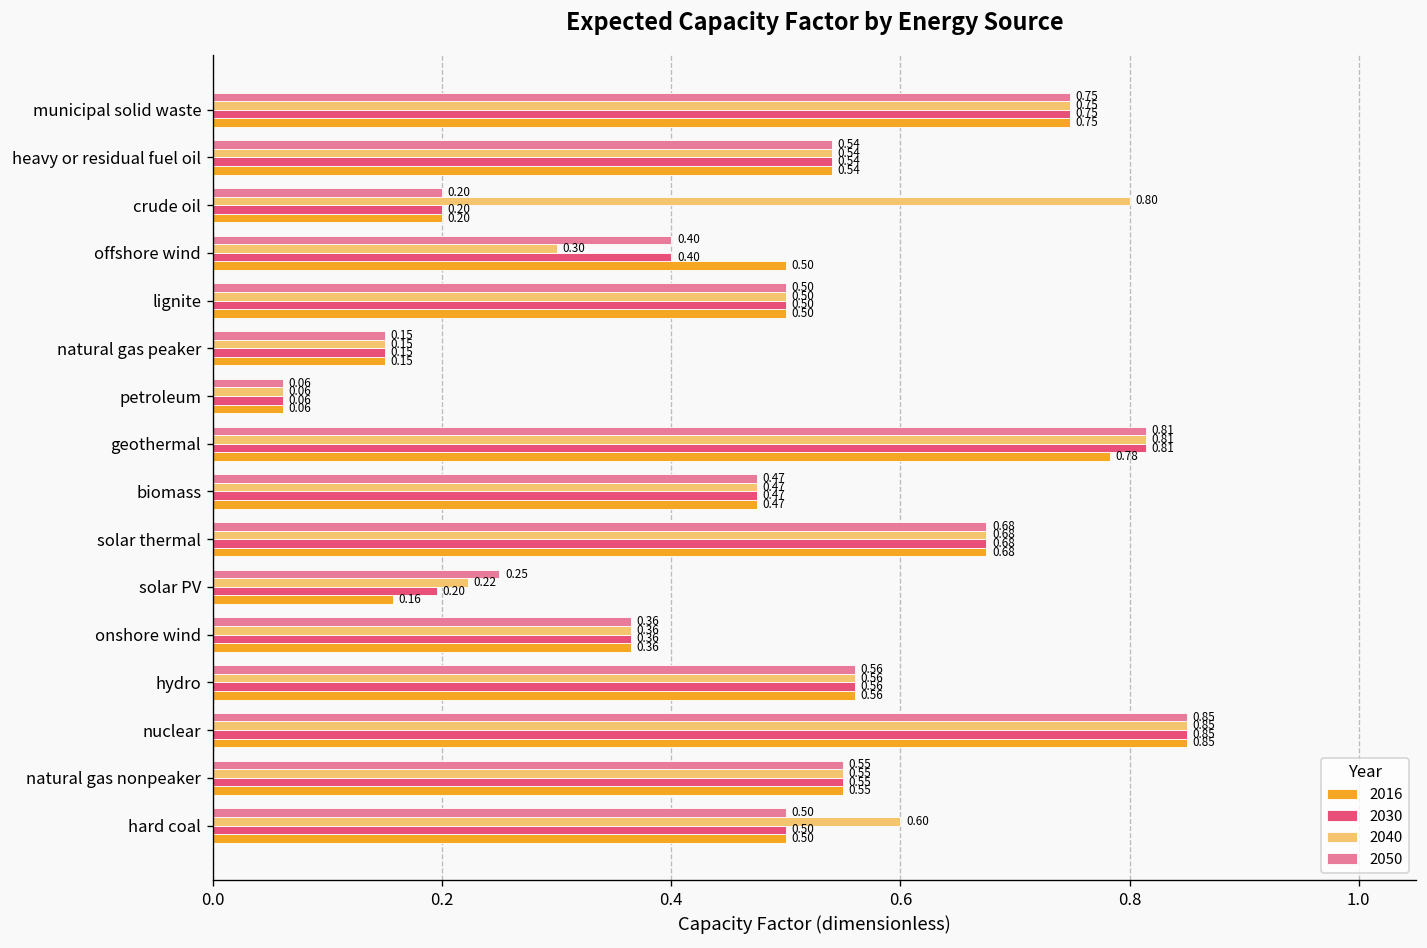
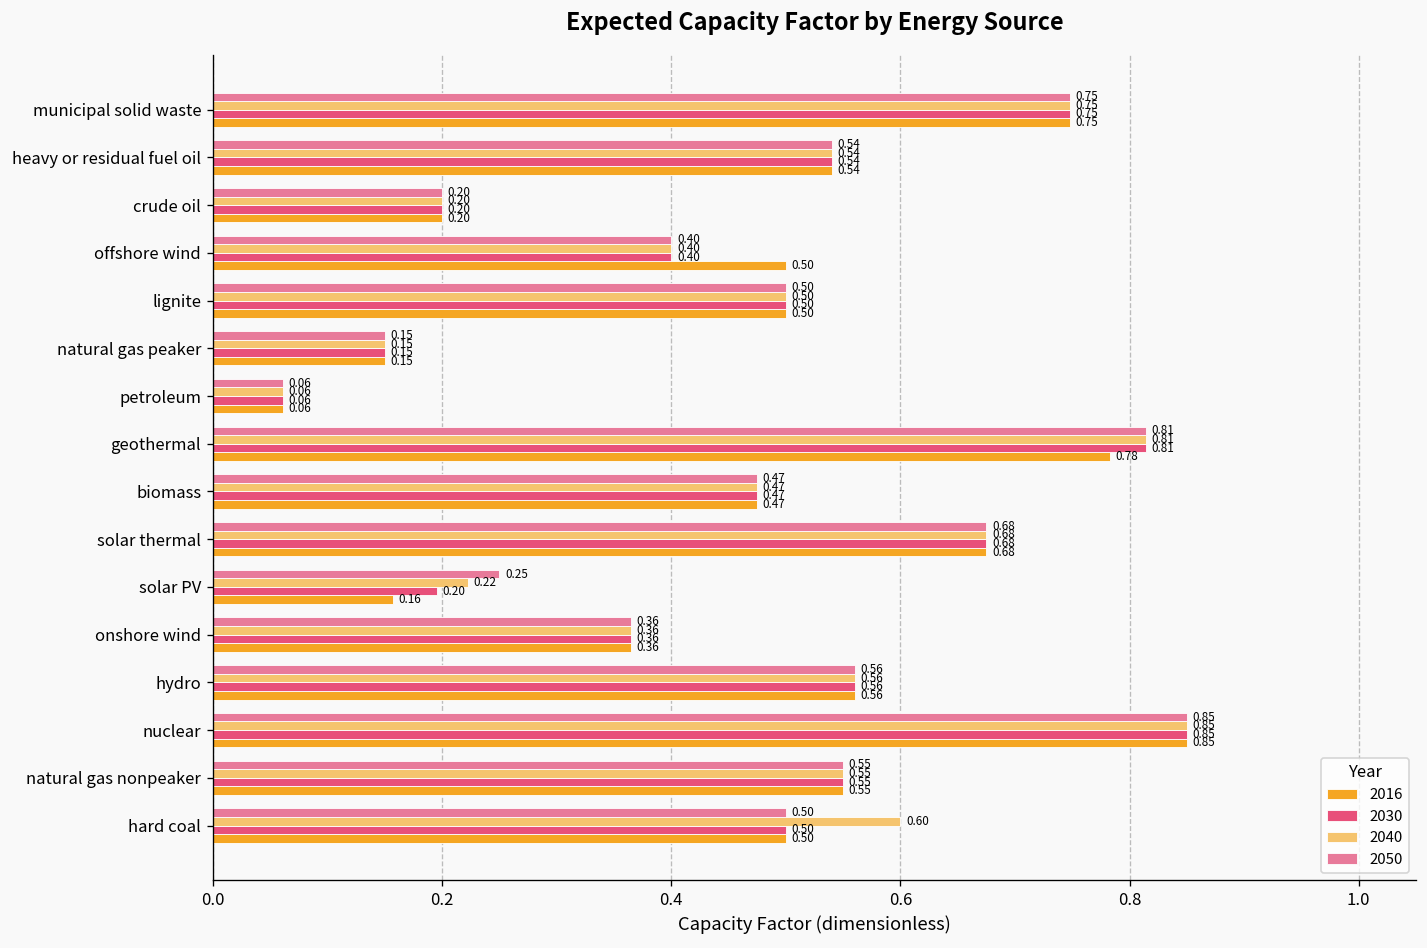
2040, crude oil: 0.80 -> 0.20
2040, offshore wind: 0.30 -> 0.40
